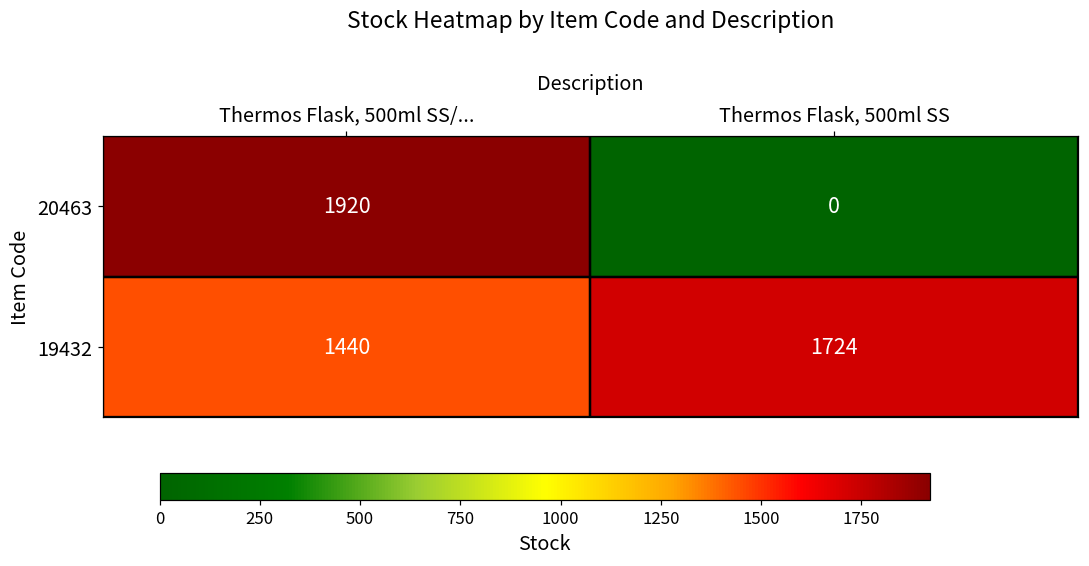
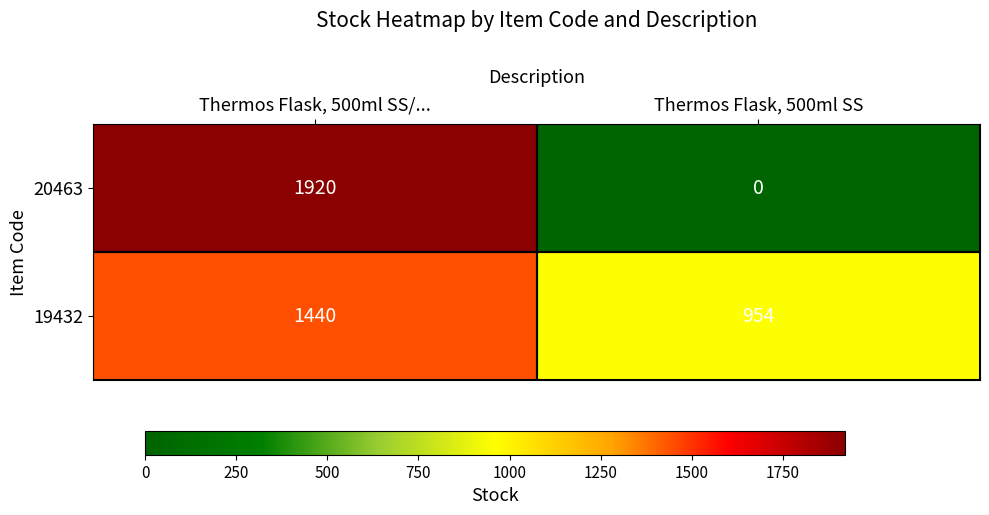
19432, Thermos Flask, 500ml SS: 1724 -> 954
